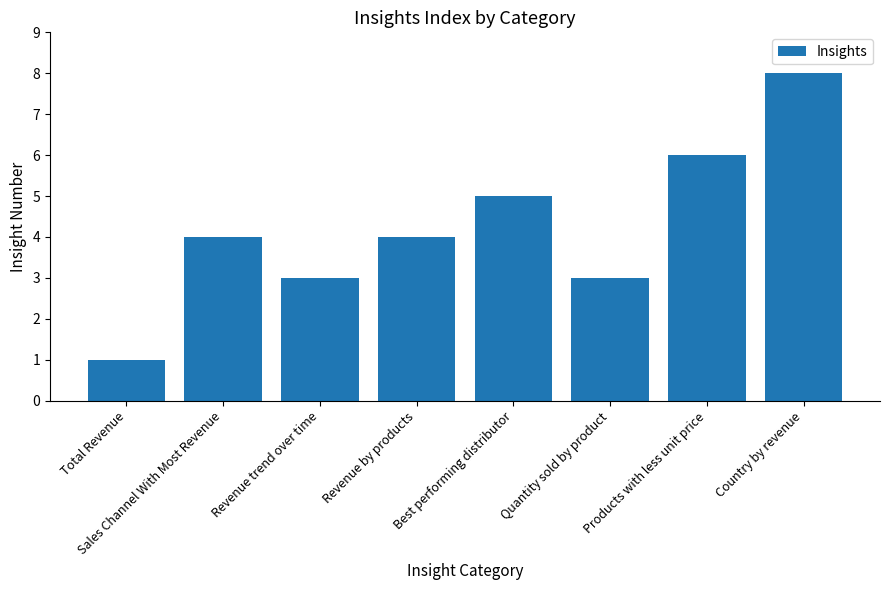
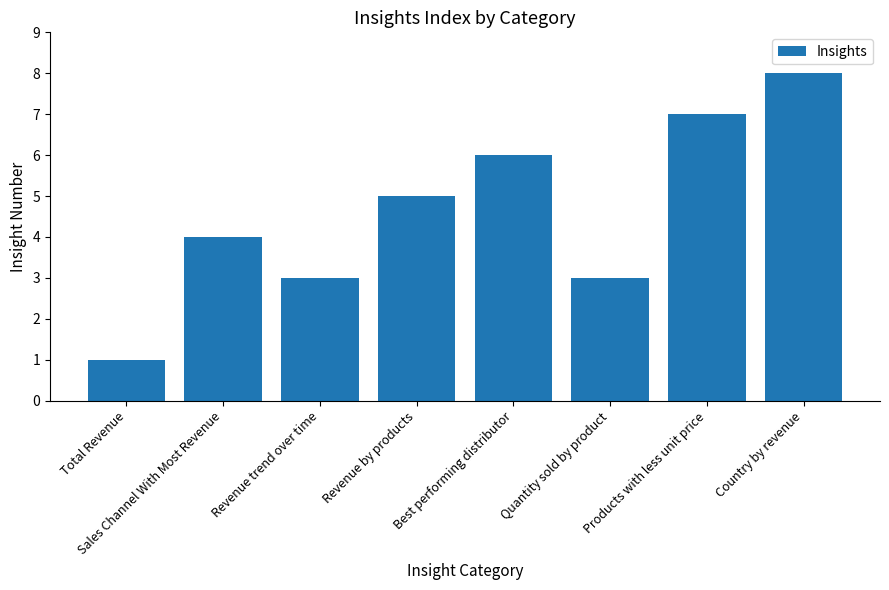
Revenue by products: 4 -> 5
Best performing distributor: 5 -> 6
Products with less unit price: 6 -> 7
